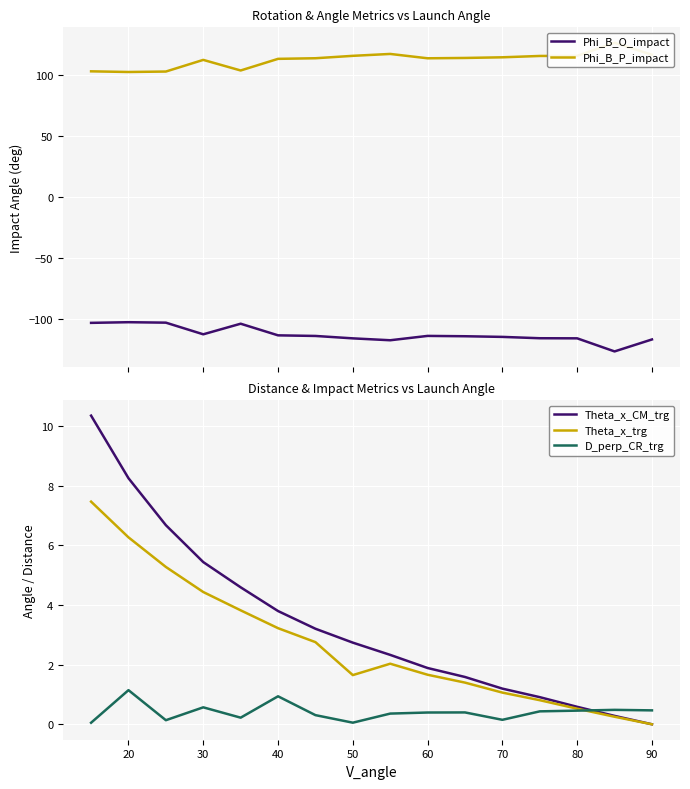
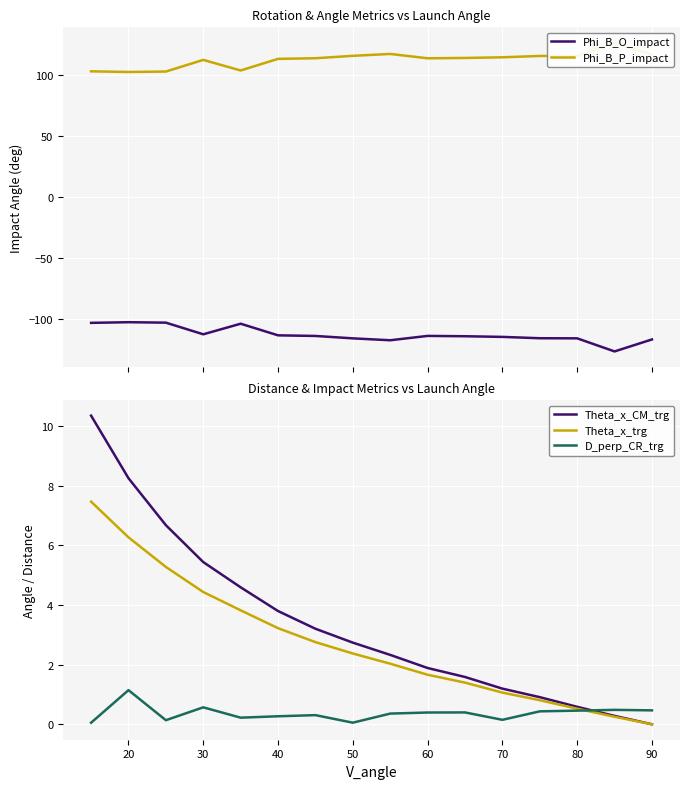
Distance & Impact Metrics vs Launch Angle, D_perp_CR_trg, 40: 0.9 -> 0.3
Distance & Impact Metrics vs Launch Angle, Theta_x_trg, 50: 1.6 -> 2.4
